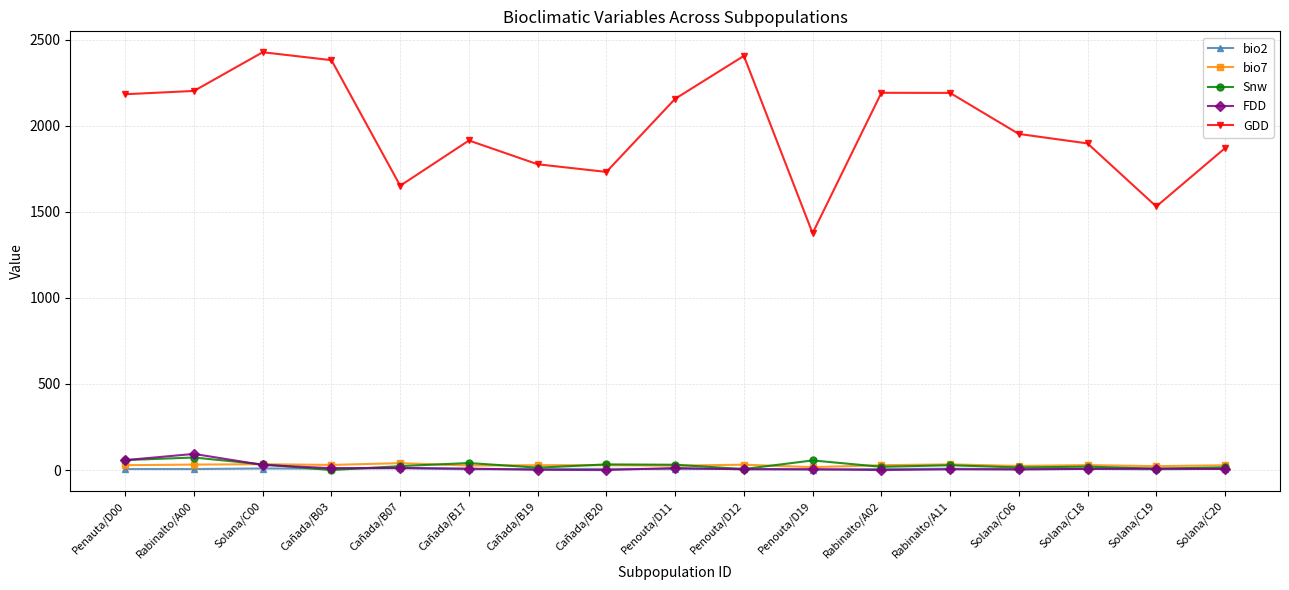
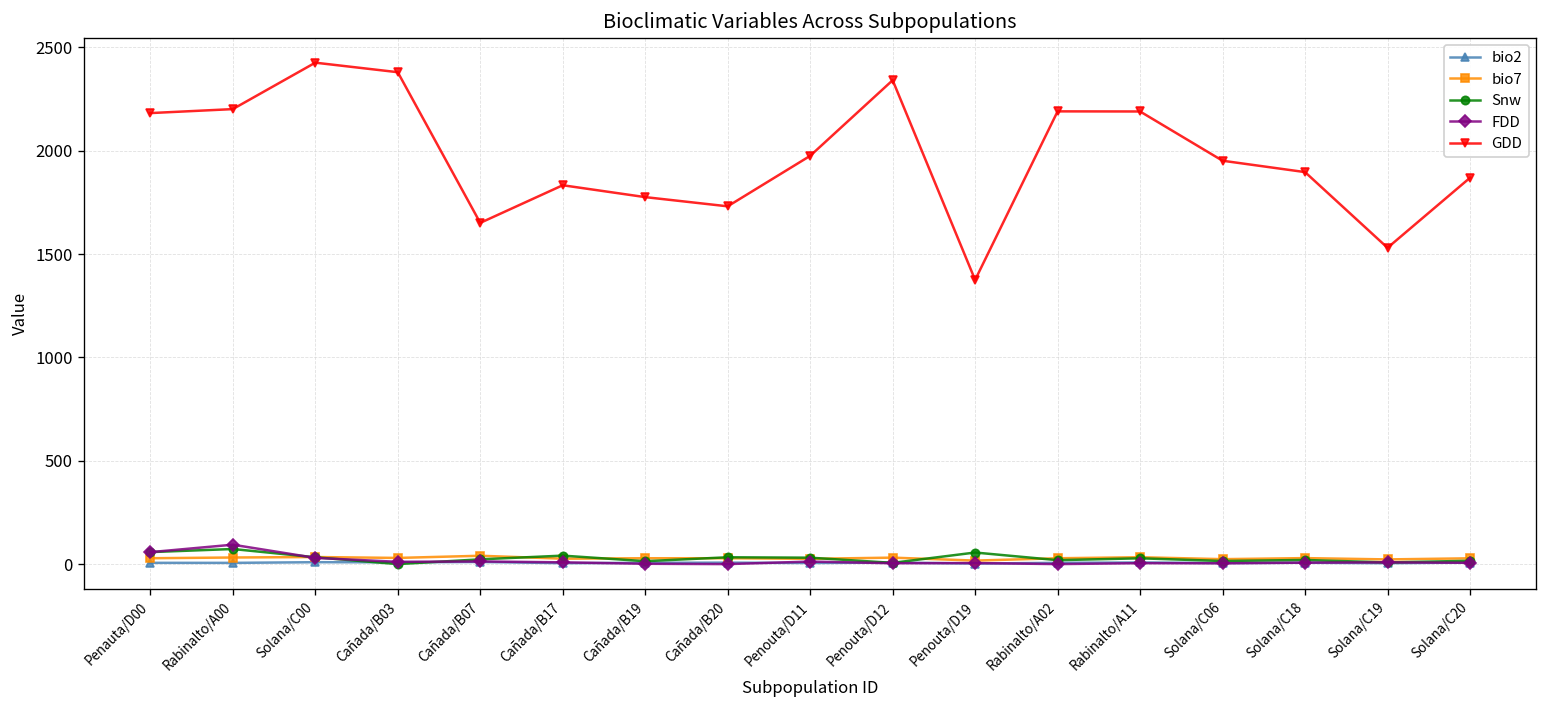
GDD, Cañada/B17: 1910 -> 1830
GDD, Penouta/D11: 2160 -> 1980
GDD, Penouta/D12: 2410 -> 2340
